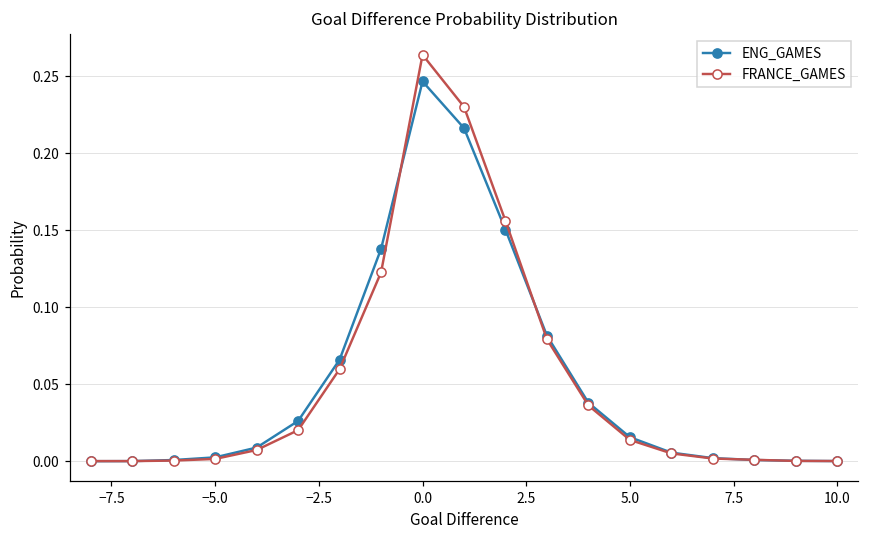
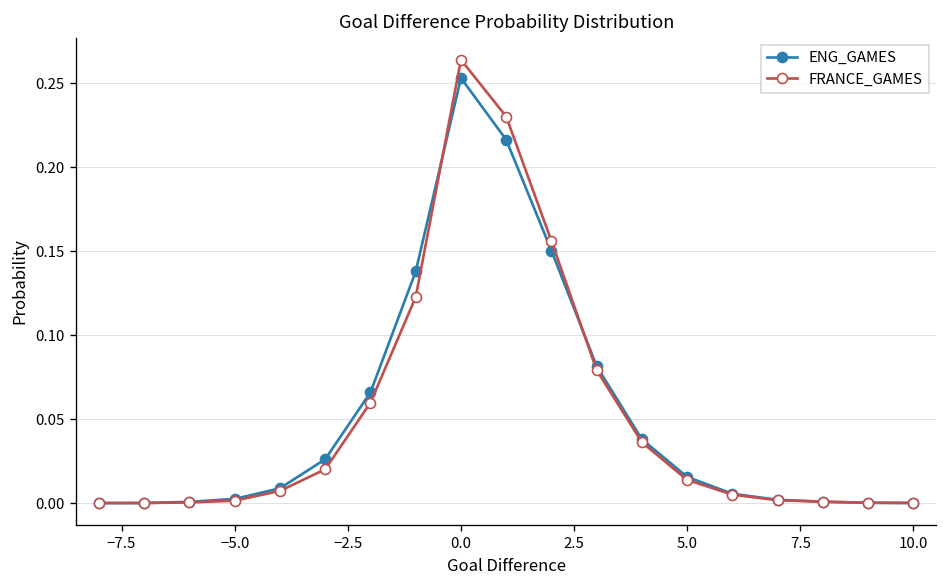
ENG_GAMES, 0.0: 0.247 -> 0.253
